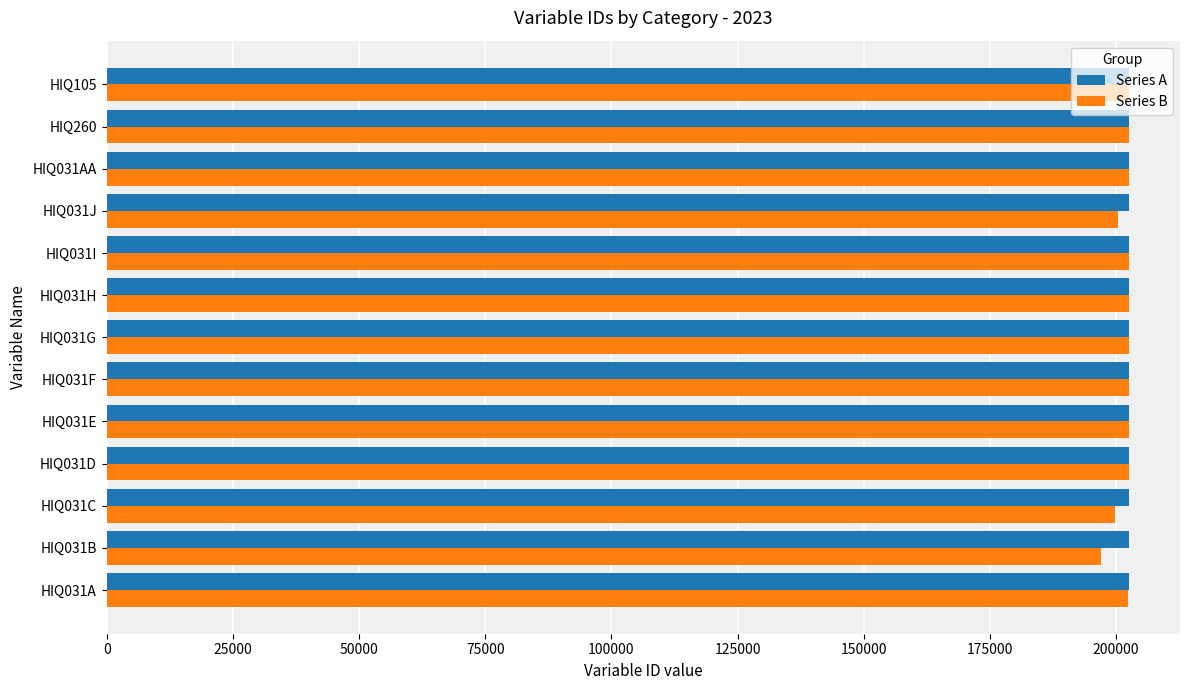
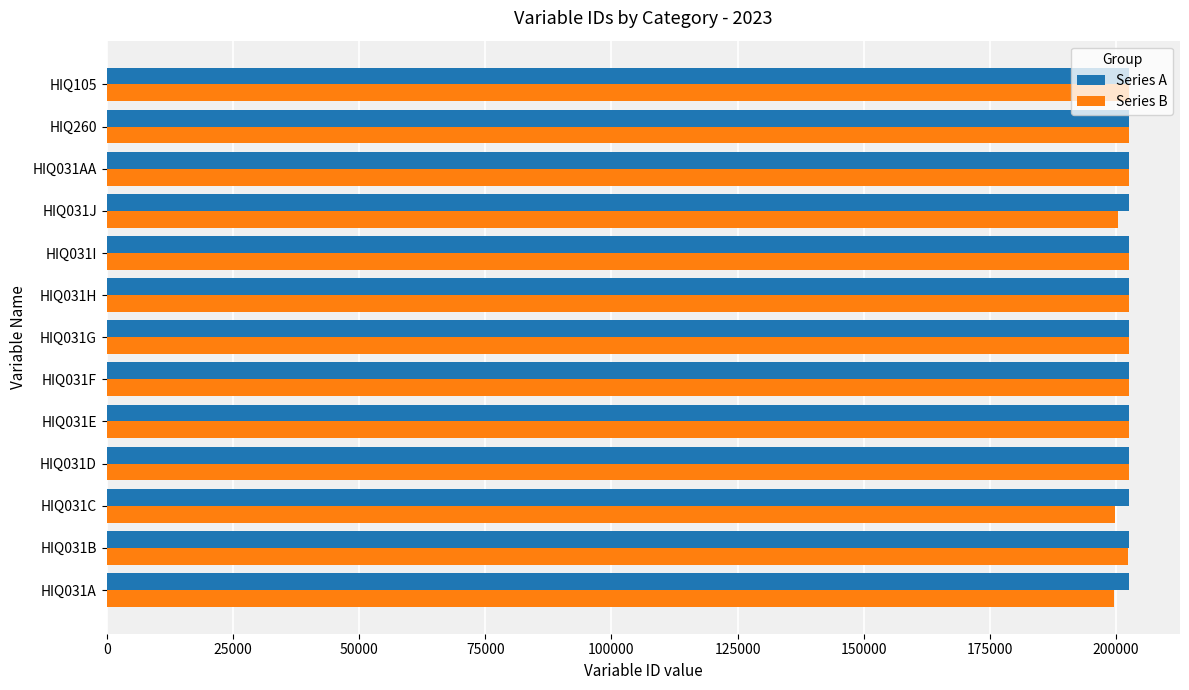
Series B, HIQ031B: 197000 -> 202000
Series B, HIQ031A: 202000 -> 200000
